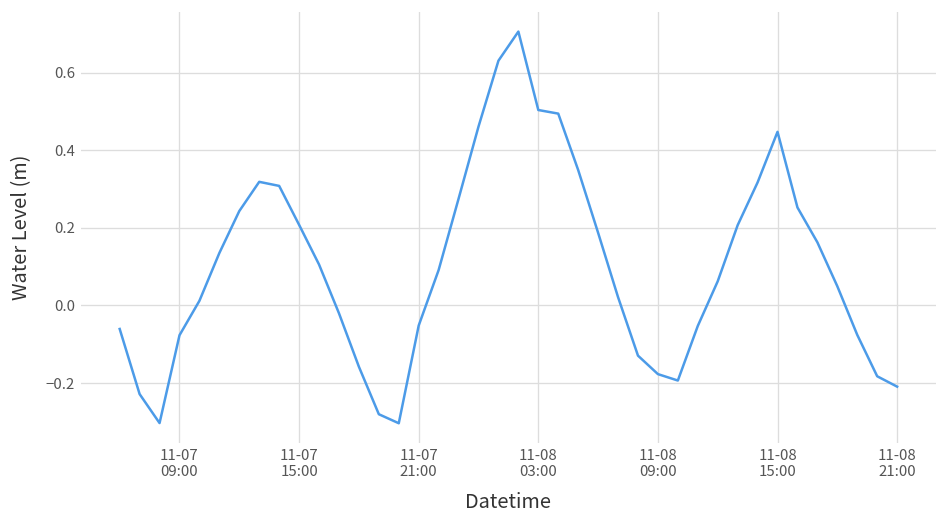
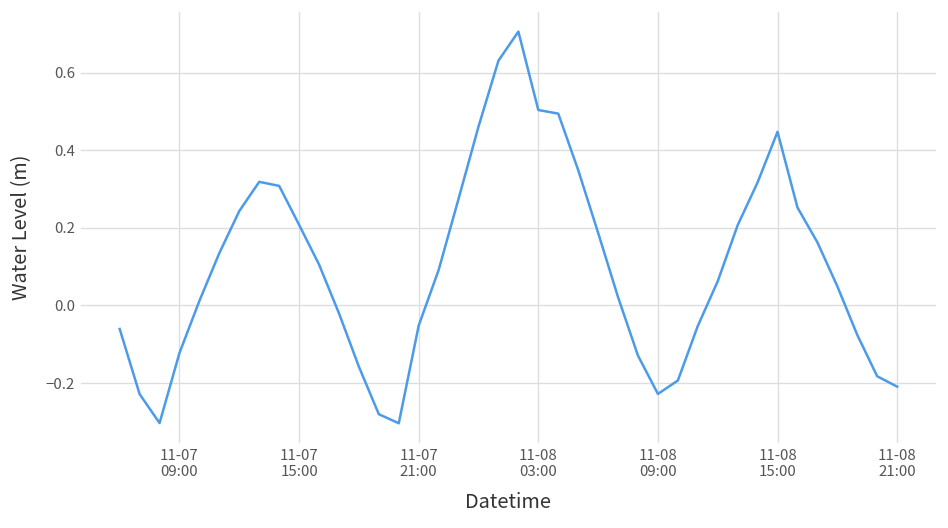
11-07 09:00: -0.08 -> -0.12
11-08 09:00: -0.18 -> -0.23
